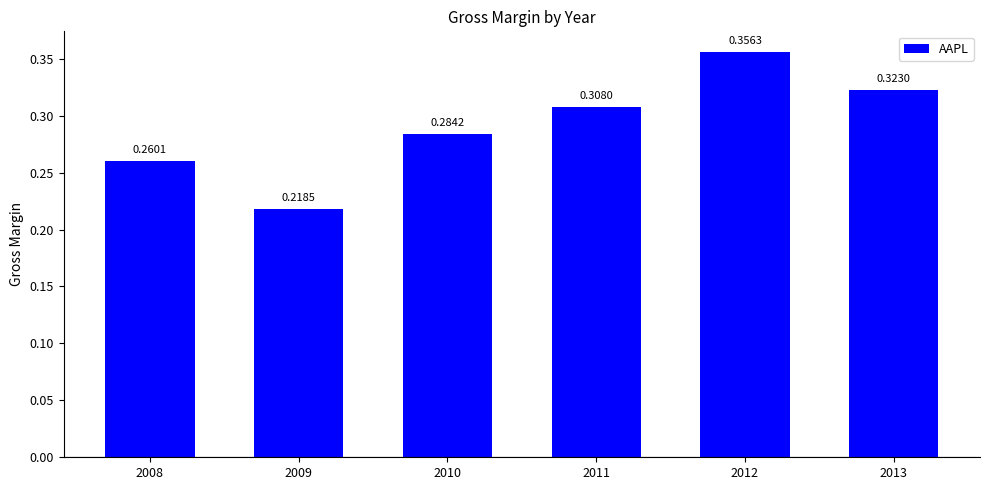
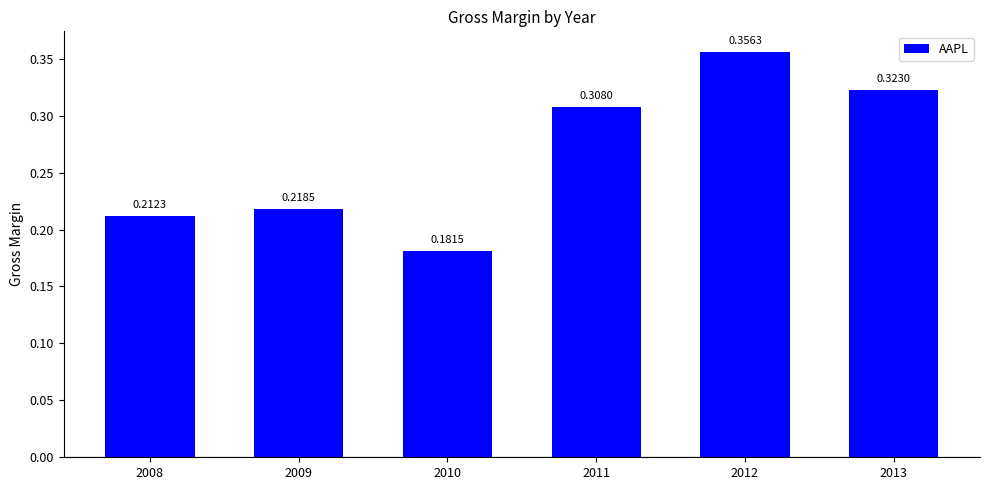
2008: 0.2601 -> 0.2123
2010: 0.2842 -> 0.1815
